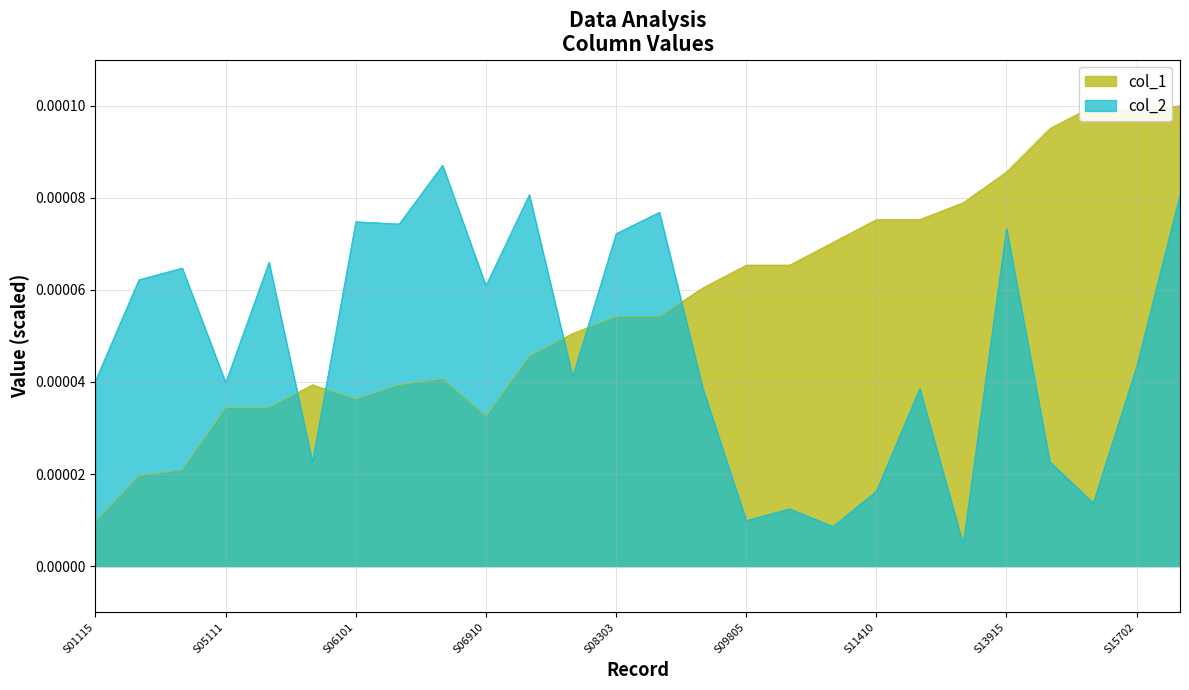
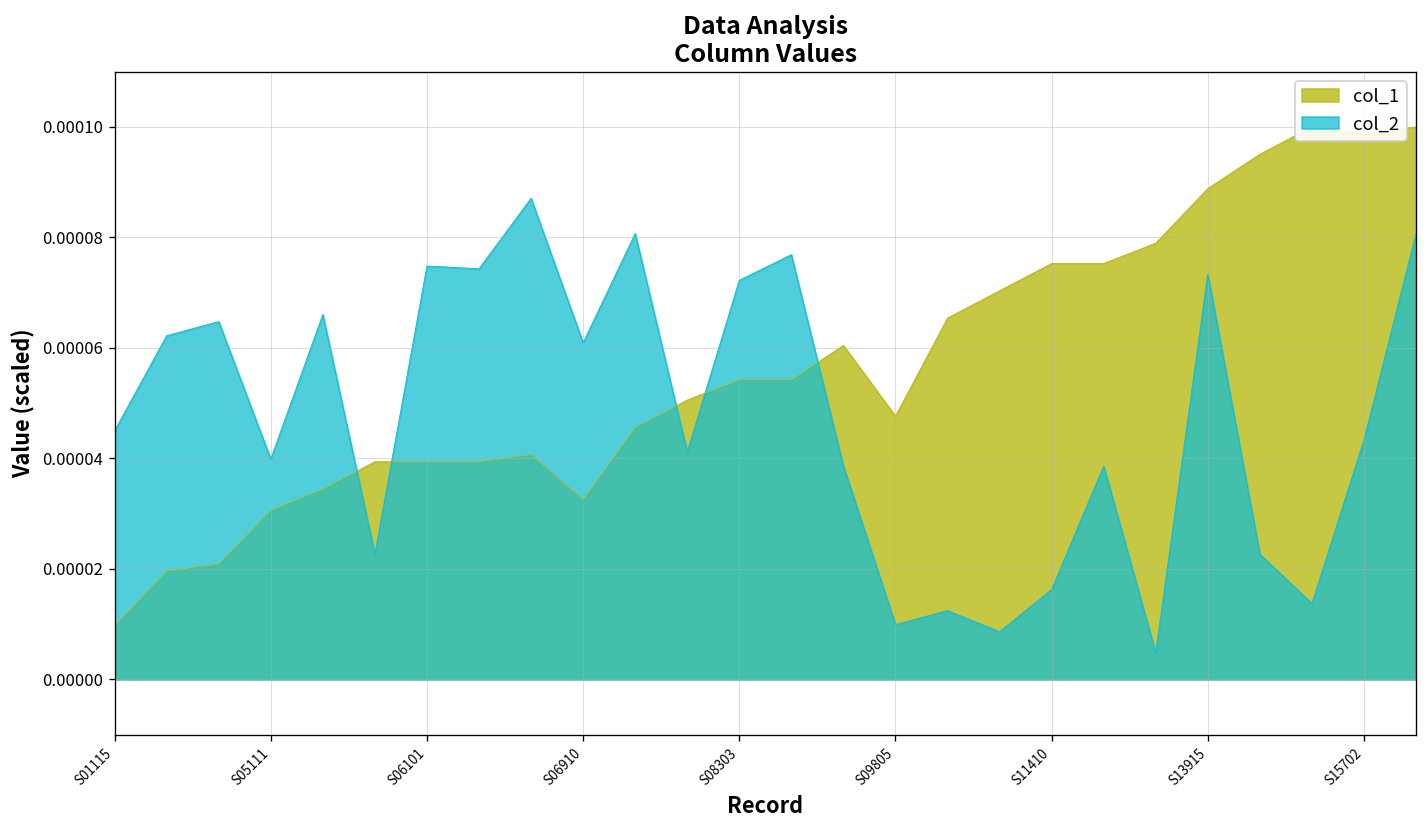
col_2, S01115: 0.000040 -> 0.000045
col_1, S05111: 0.000034 -> 0.000031
col_1, S06101: 0.000036 -> 0.000039
col_1, S09805: 0.000065 -> 0.000048
col_1, S13915: 0.000086 -> 0.000089
